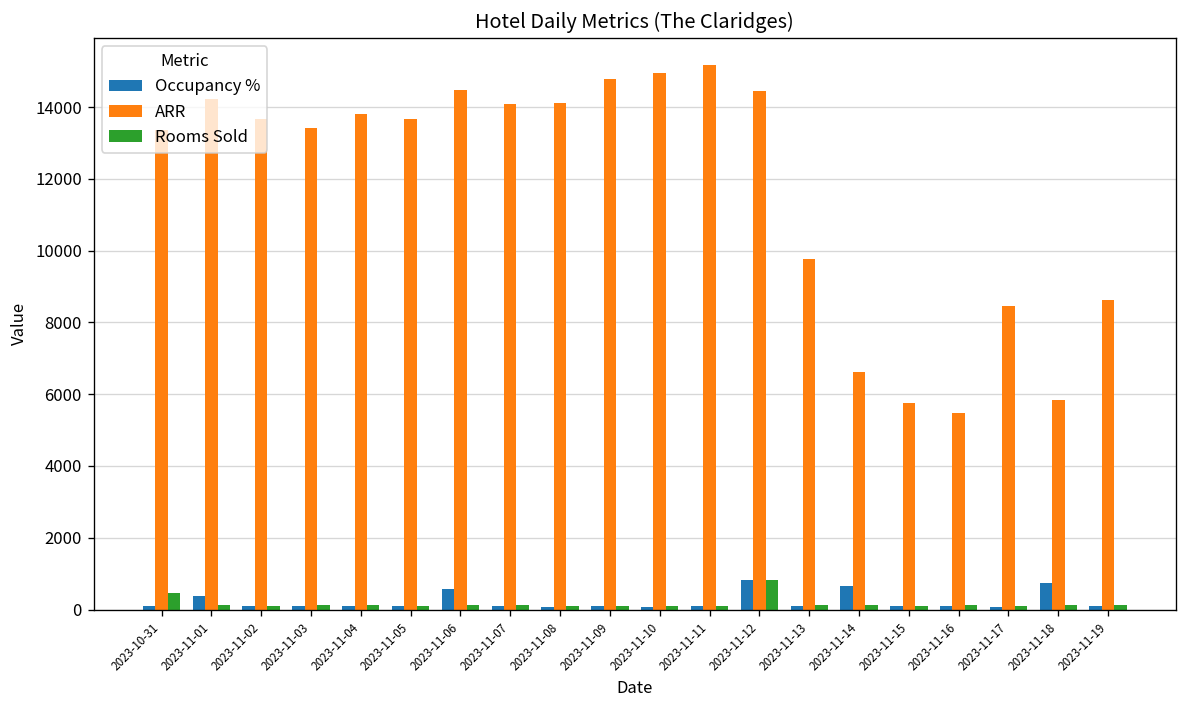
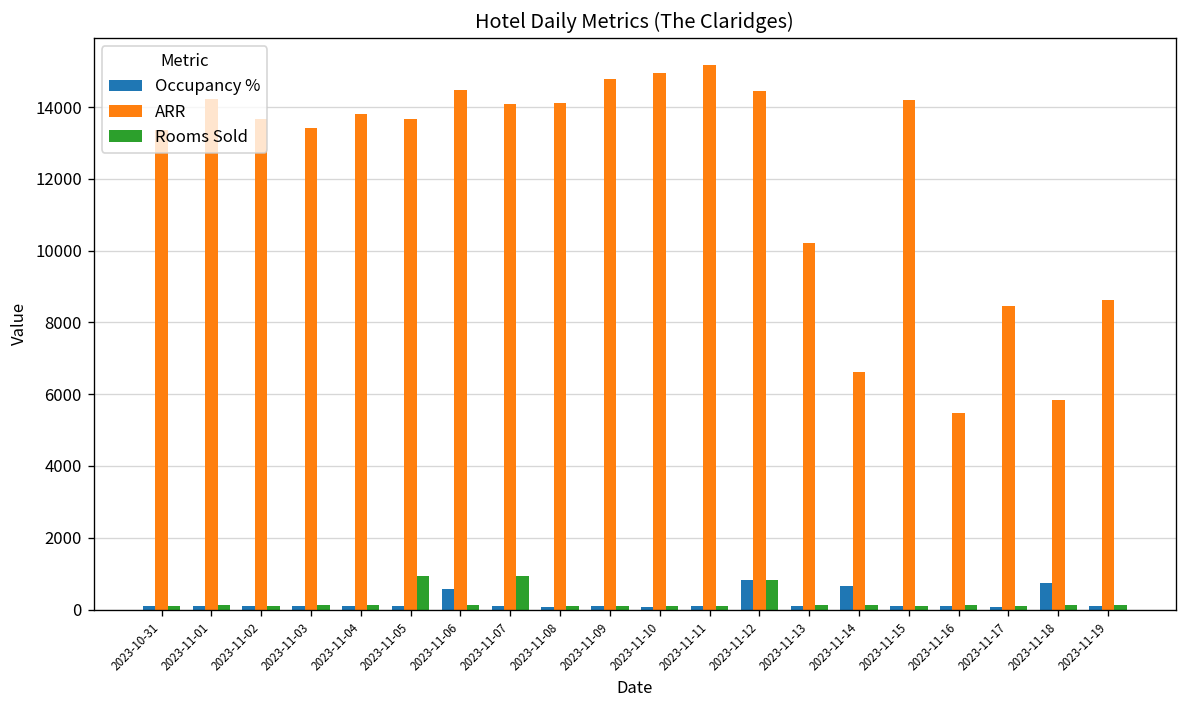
Rooms Sold, 2023-10-31: 500 -> 100
Occupancy %, 2023-11-01: 400 -> 100
Rooms Sold, 2023-11-05: 100 -> 900
Rooms Sold, 2023-11-07: 100 -> 900
ARR, 2023-11-13: 9800 -> 10200
ARR, 2023-11-15: 5800 -> 14200
